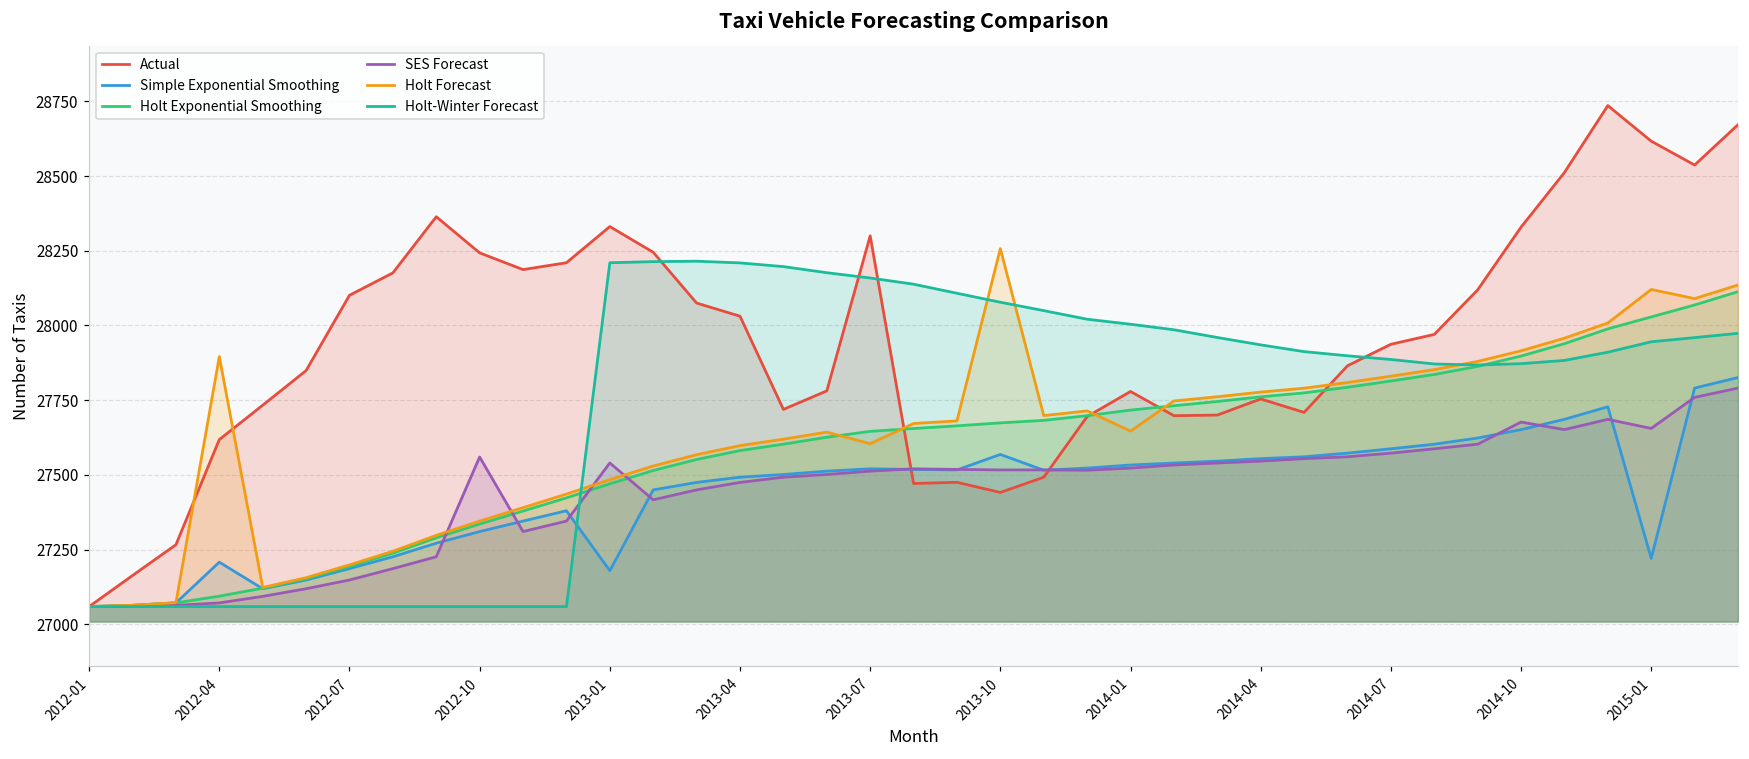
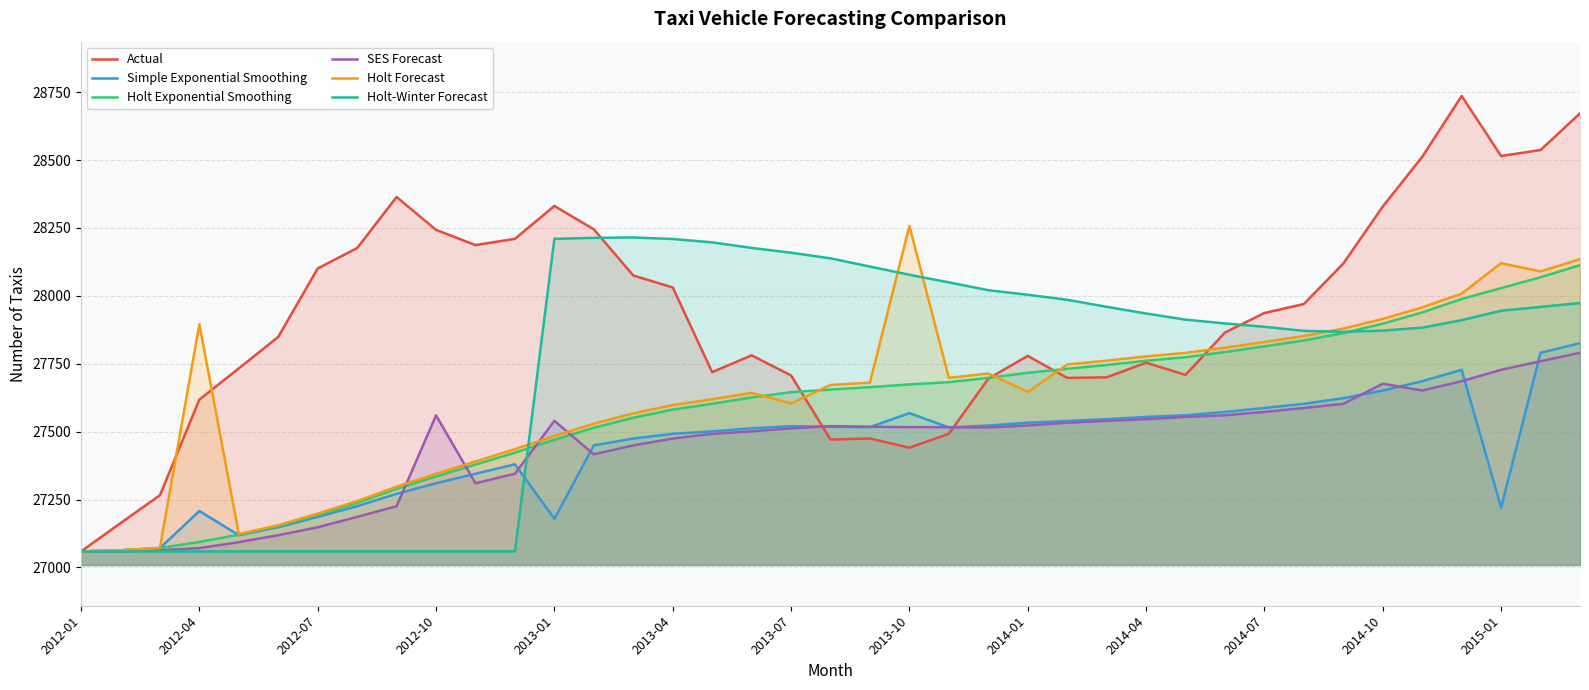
Actual, 2013-07: 28300 -> 27710
Actual, 2015-01: 28620 -> 28520
SES Forecast, 2015-01: 27660 -> 27730
